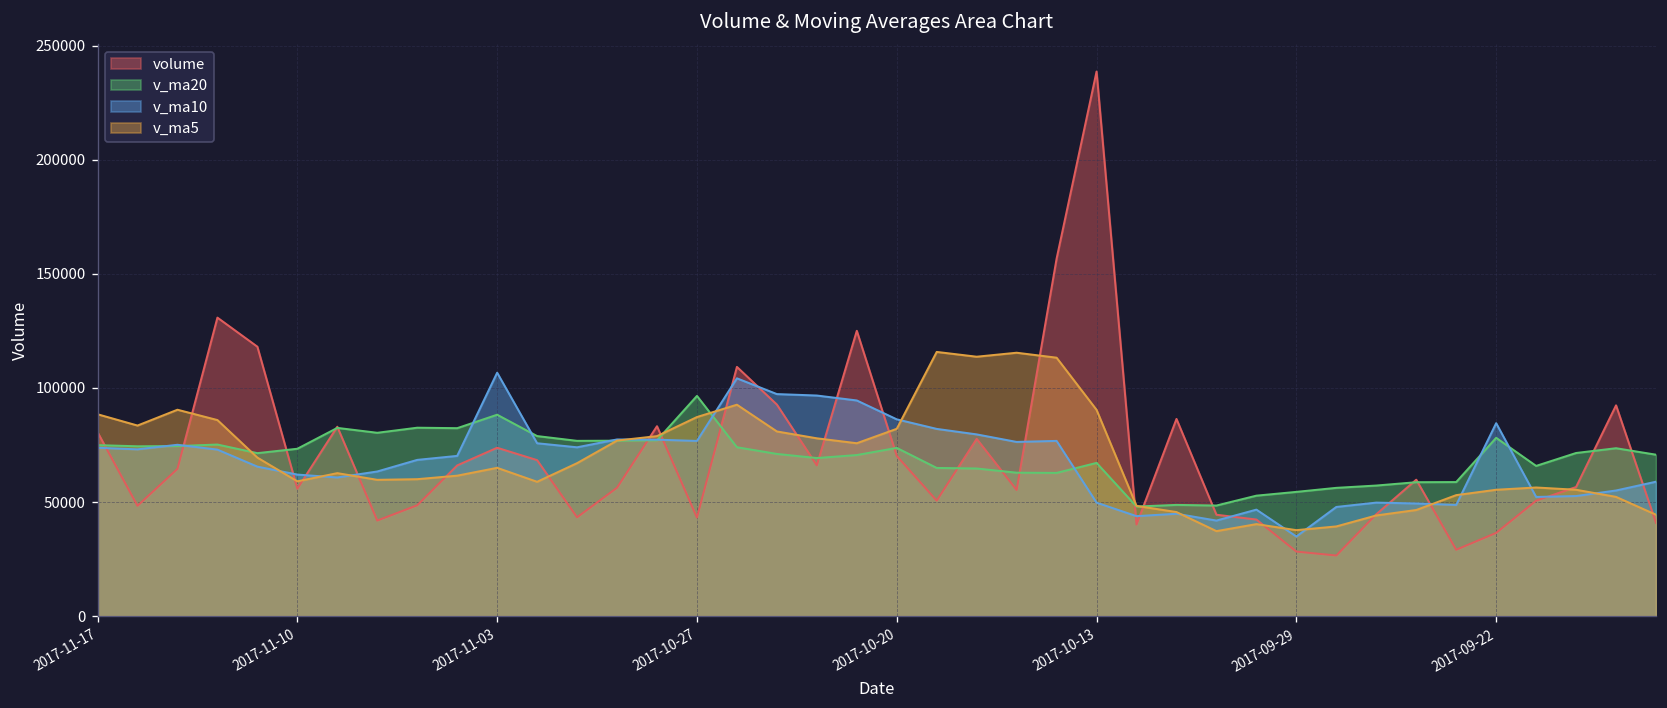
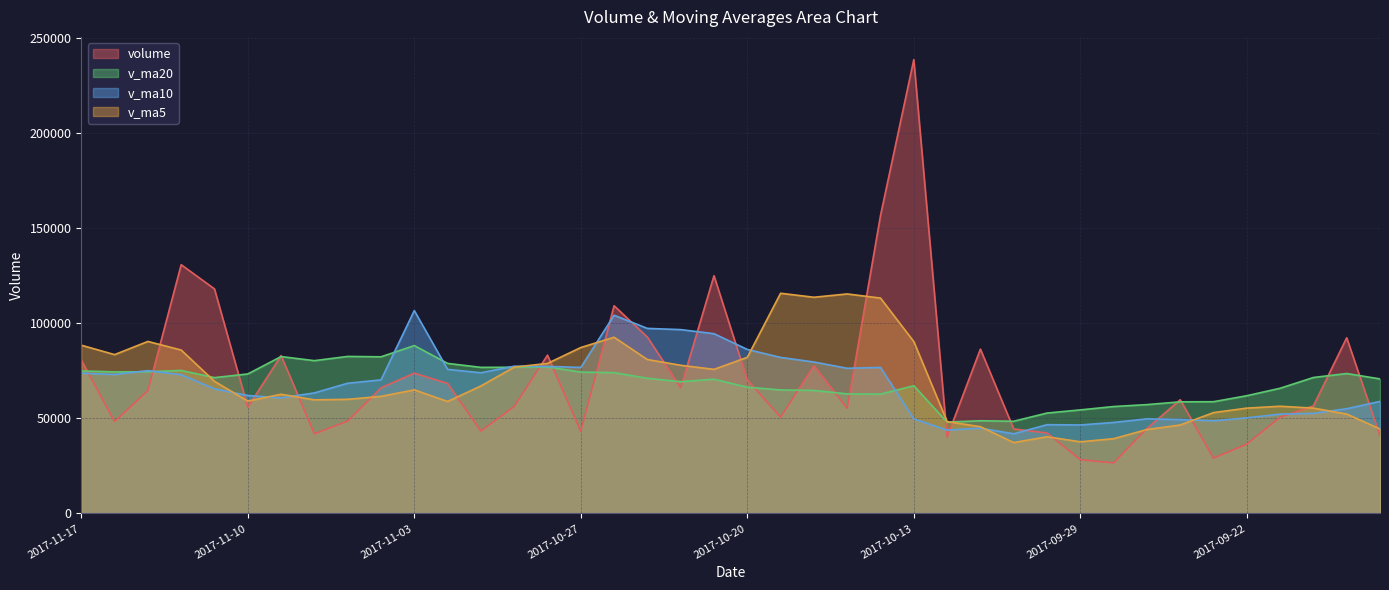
v_ma20, 2017-10-27: 97000 -> 74000
v_ma20, 2017-10-20: 74000 -> 66000
v_ma10, 2017-09-29: 35000 -> 47000
v_ma20, 2017-09-22: 78000 -> 62000
v_ma10, 2017-09-22: 85000 -> 50000
